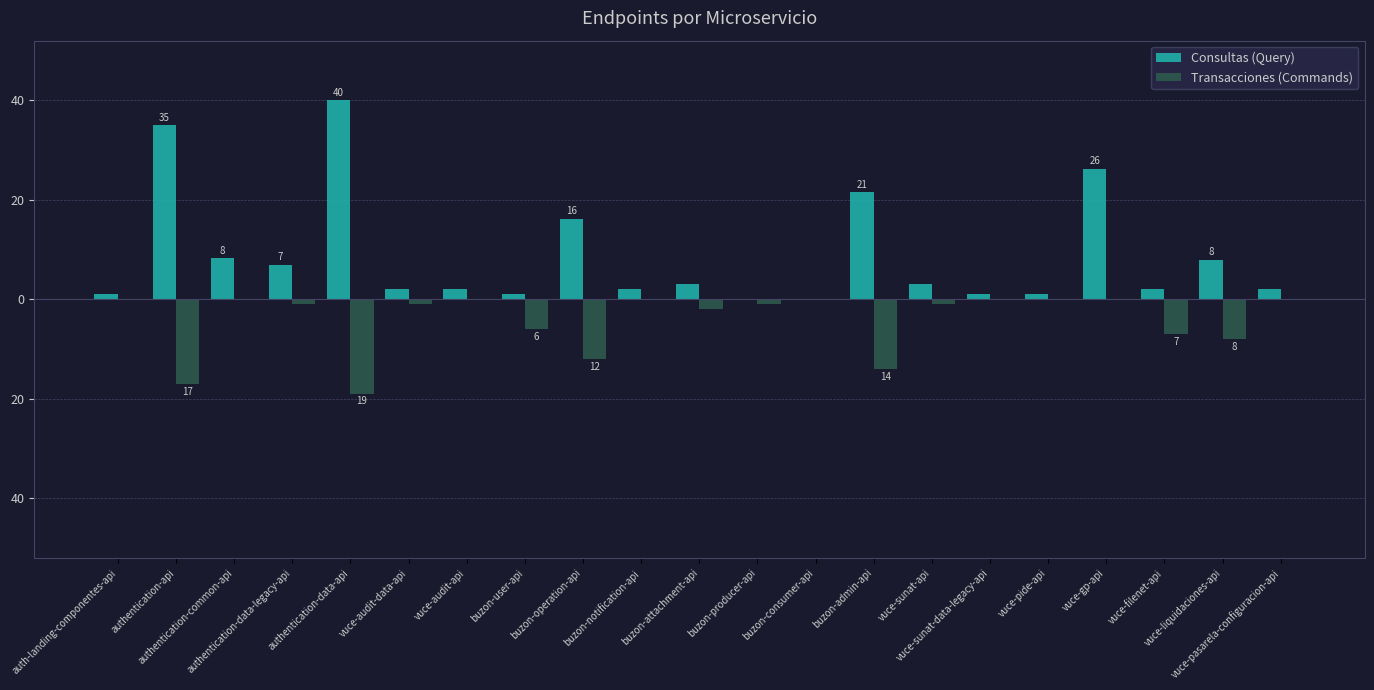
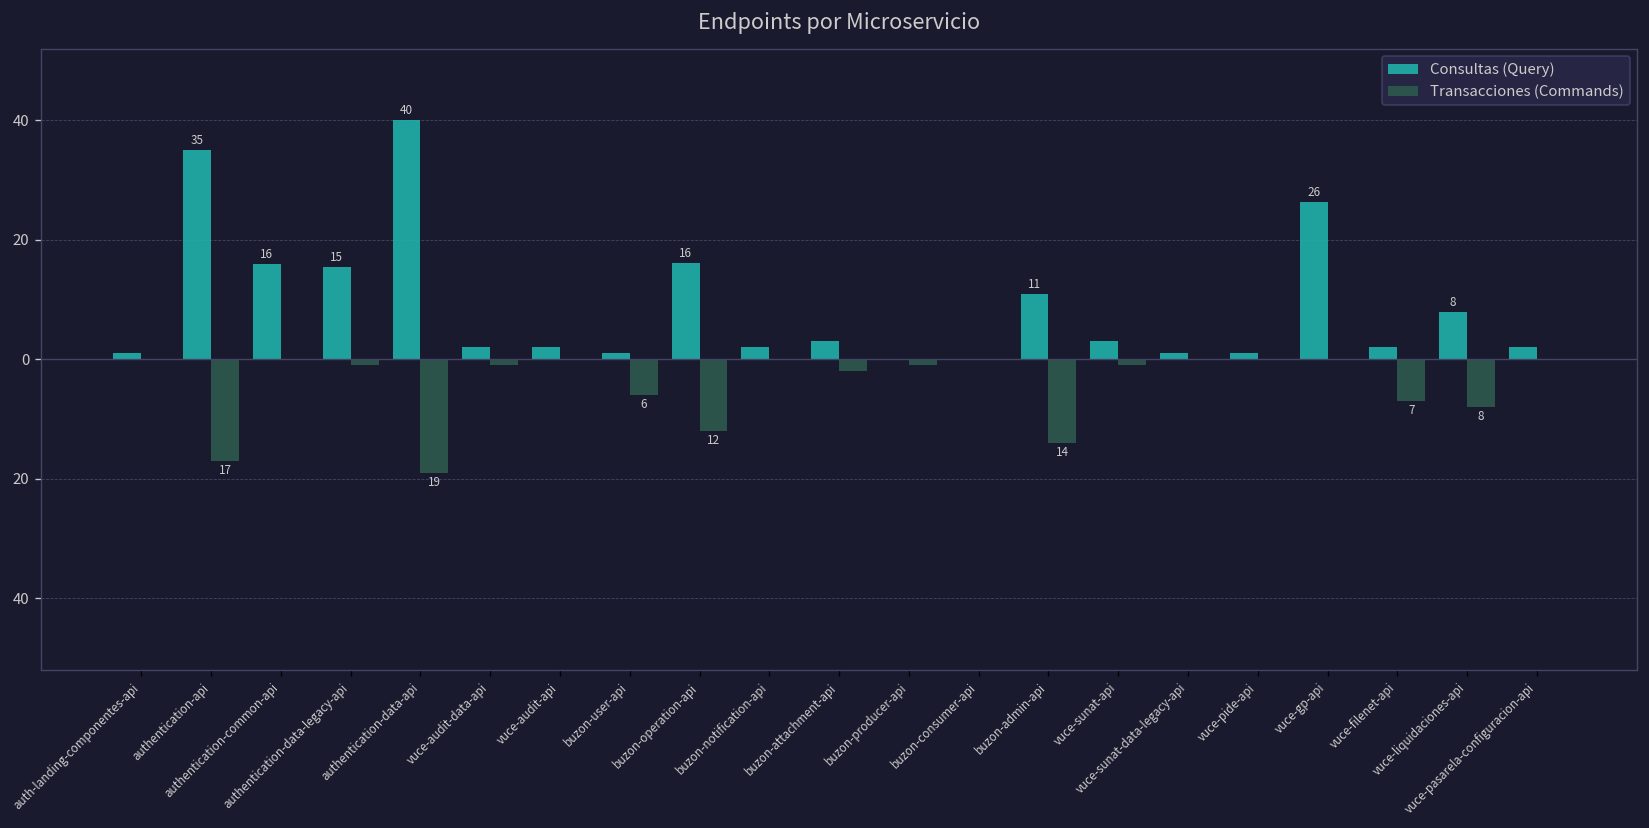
Consultas (Query), authentication-common-api: 8 -> 16
Consultas (Query), authentication-data-legacy-api: 7 -> 15
Consultas (Query), buzon-admin-api: 21 -> 11
